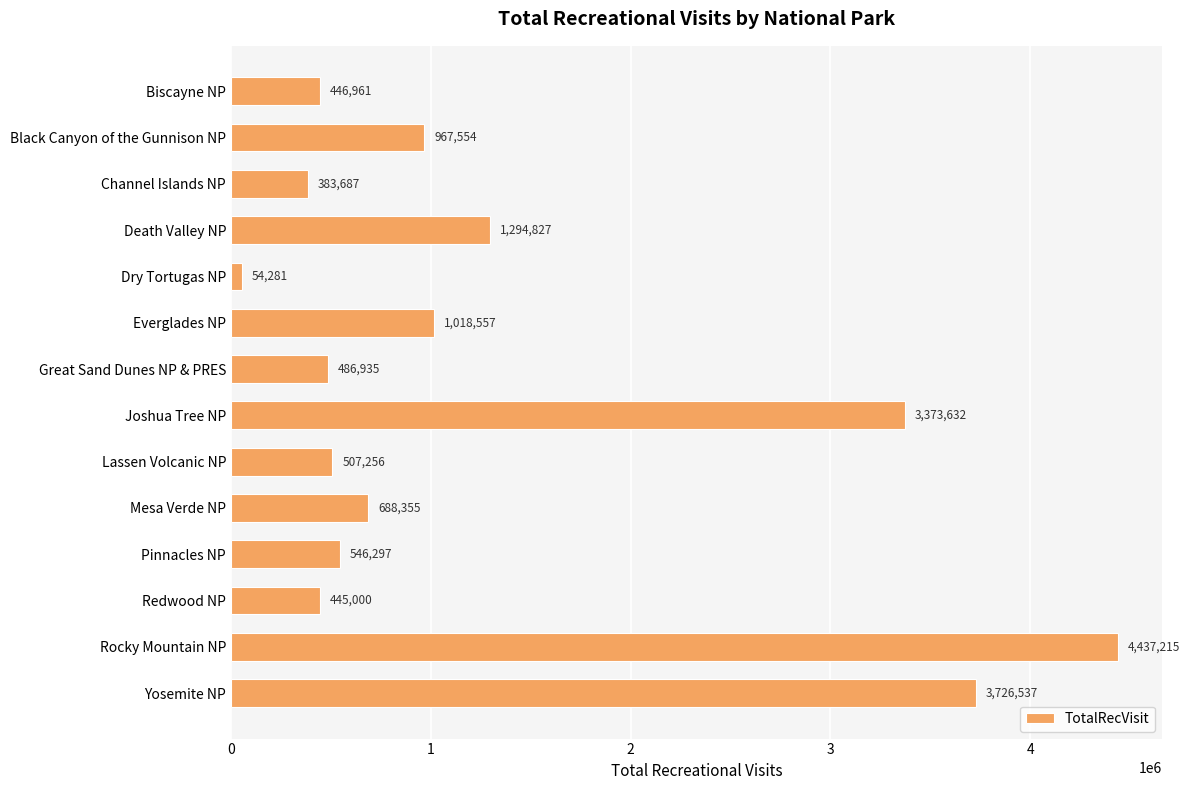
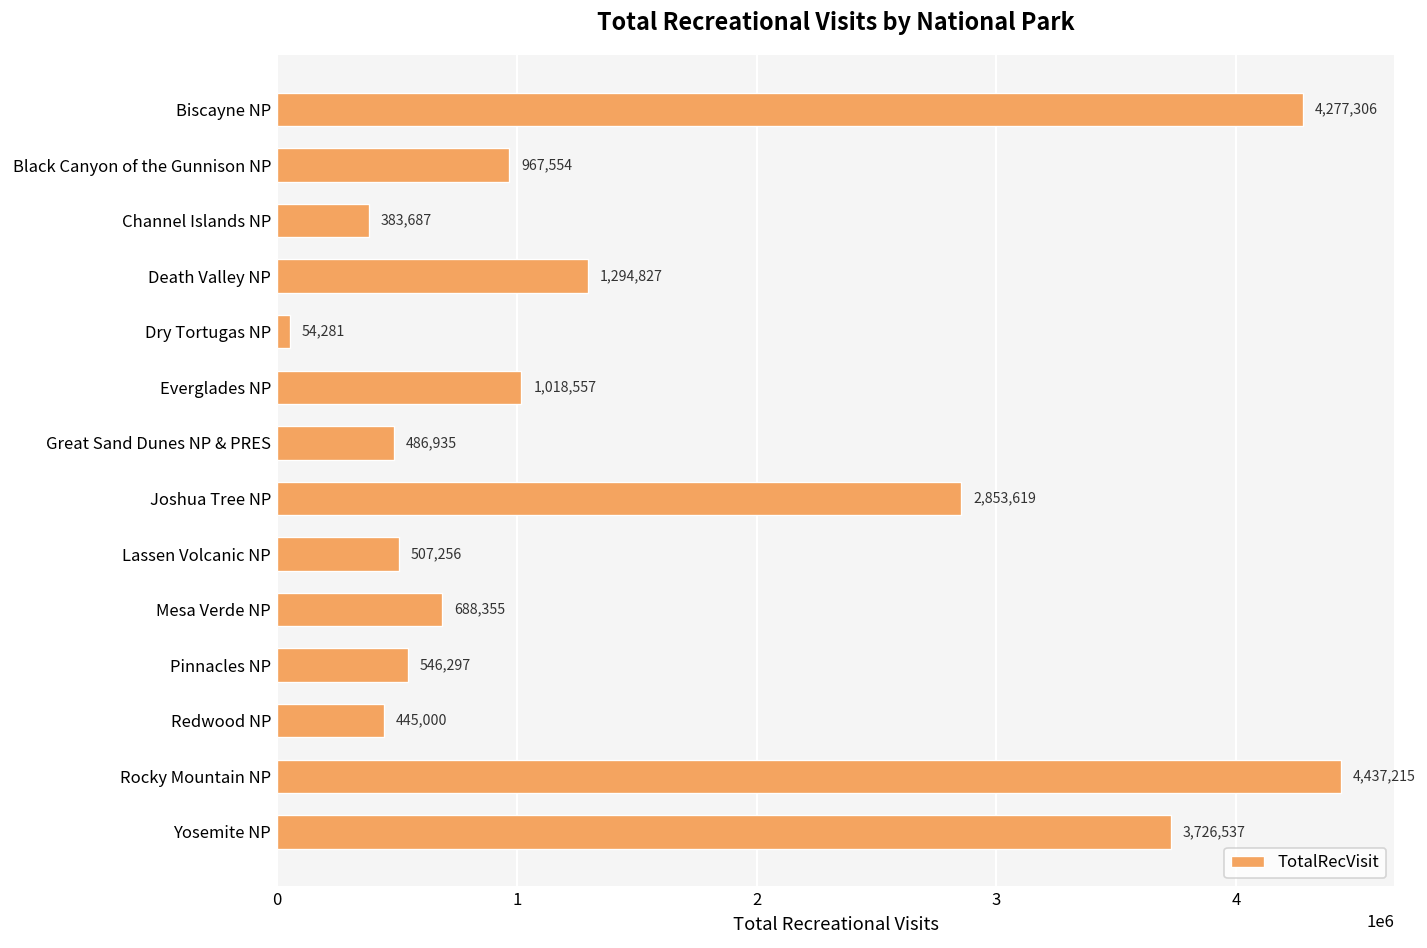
Biscayne NP: 446,961 -> 4,277,306
Joshua Tree NP: 3,373,632 -> 2,853,619
